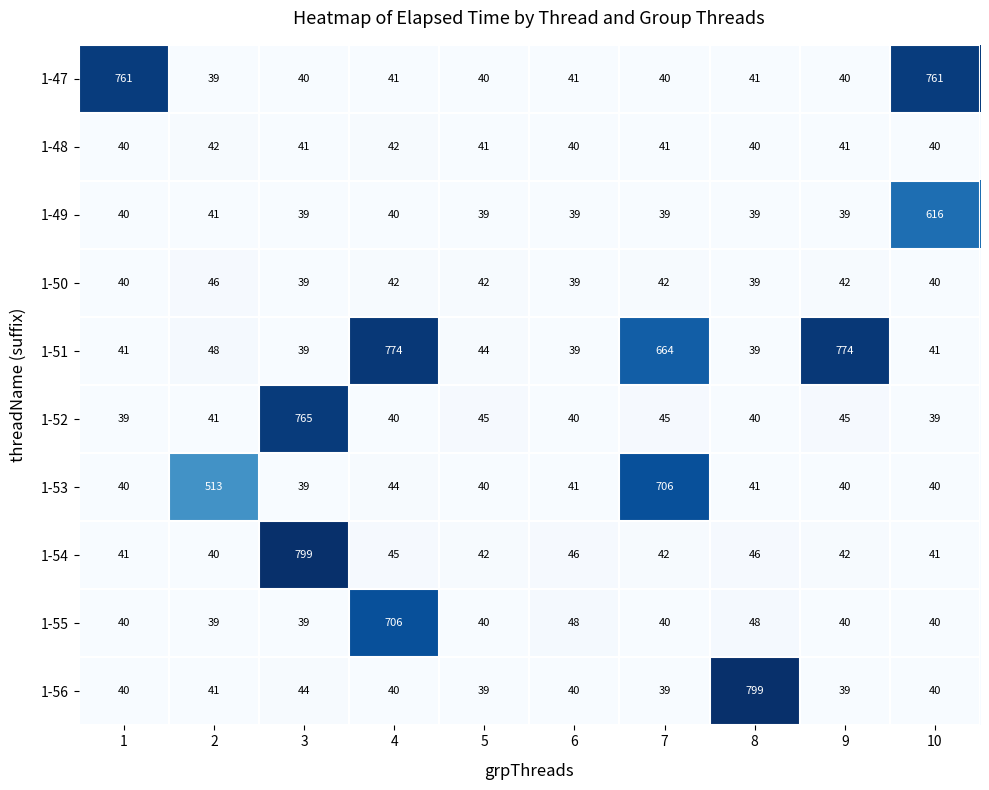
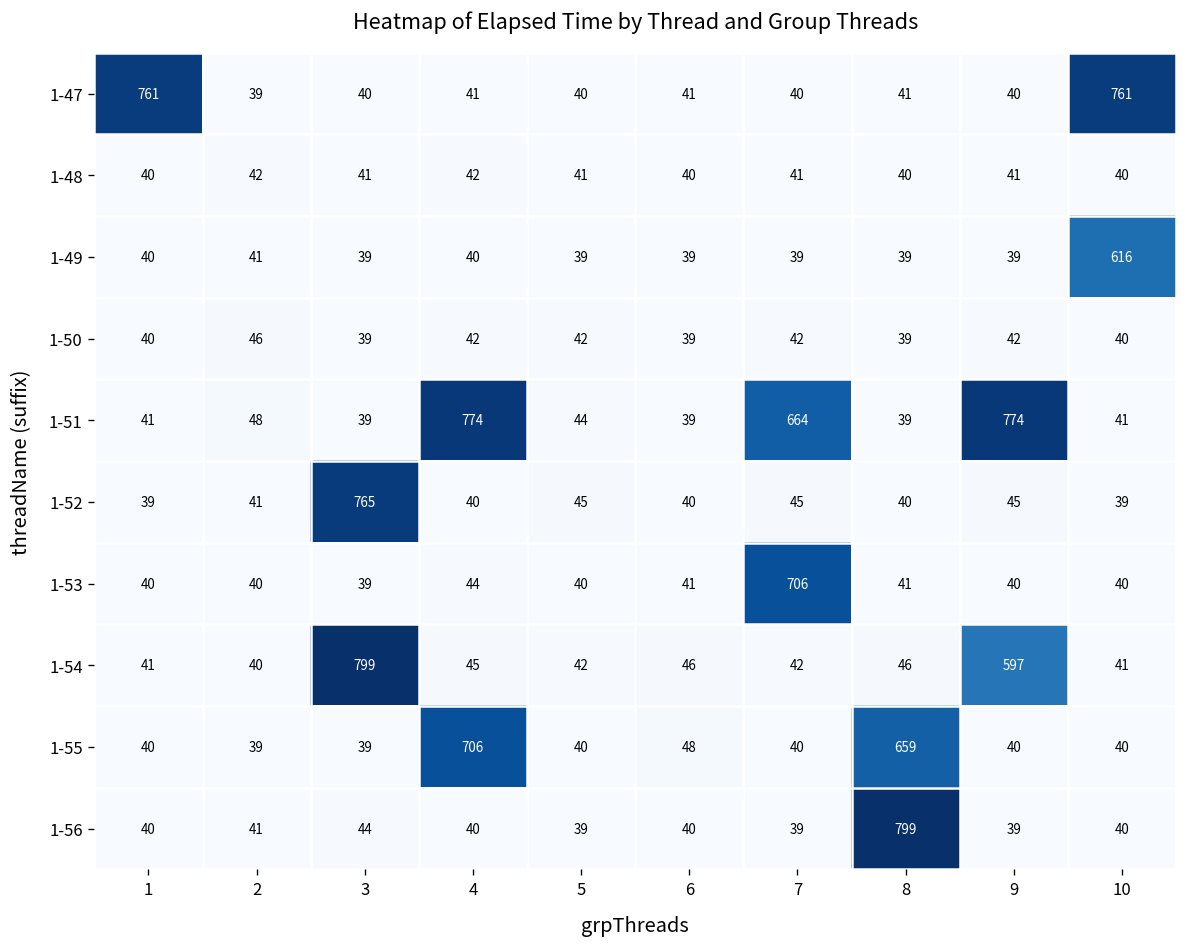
1-53, 2: 513 -> 40
1-54, 9: 42 -> 597
1-55, 8: 48 -> 659
